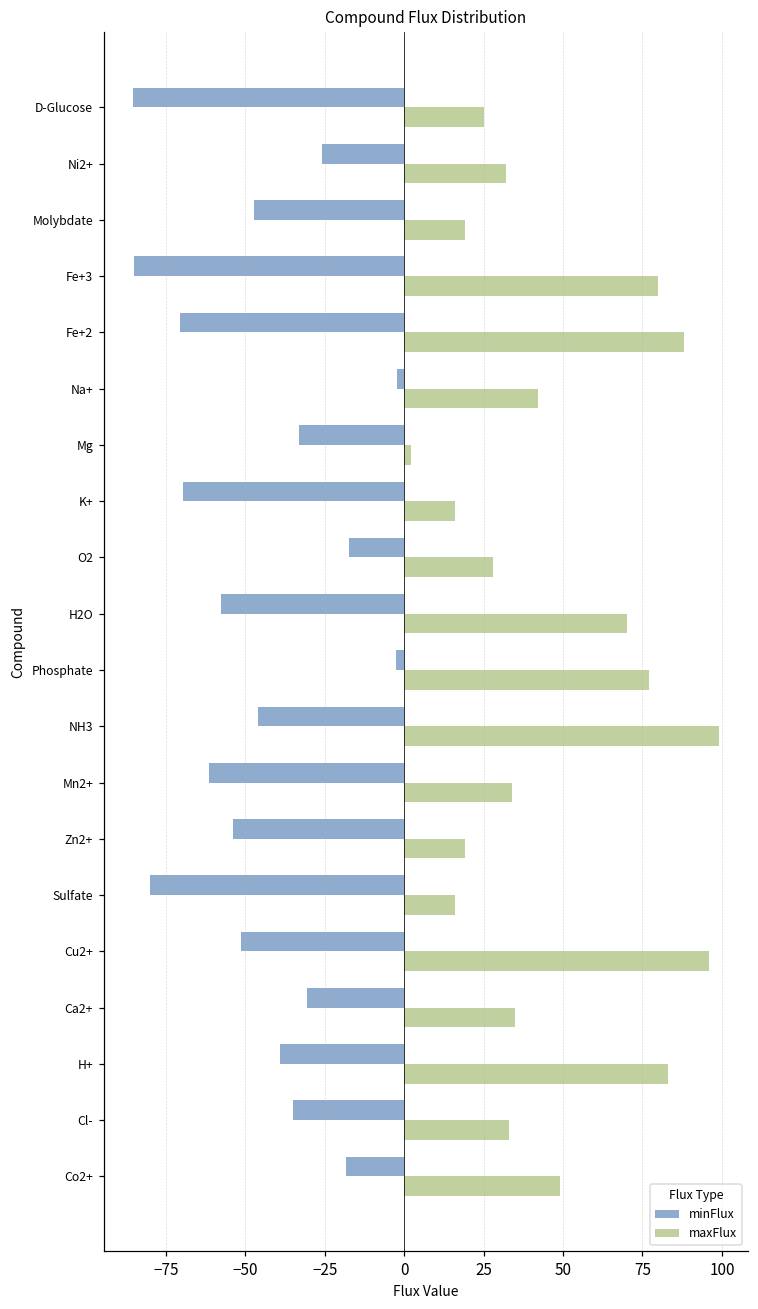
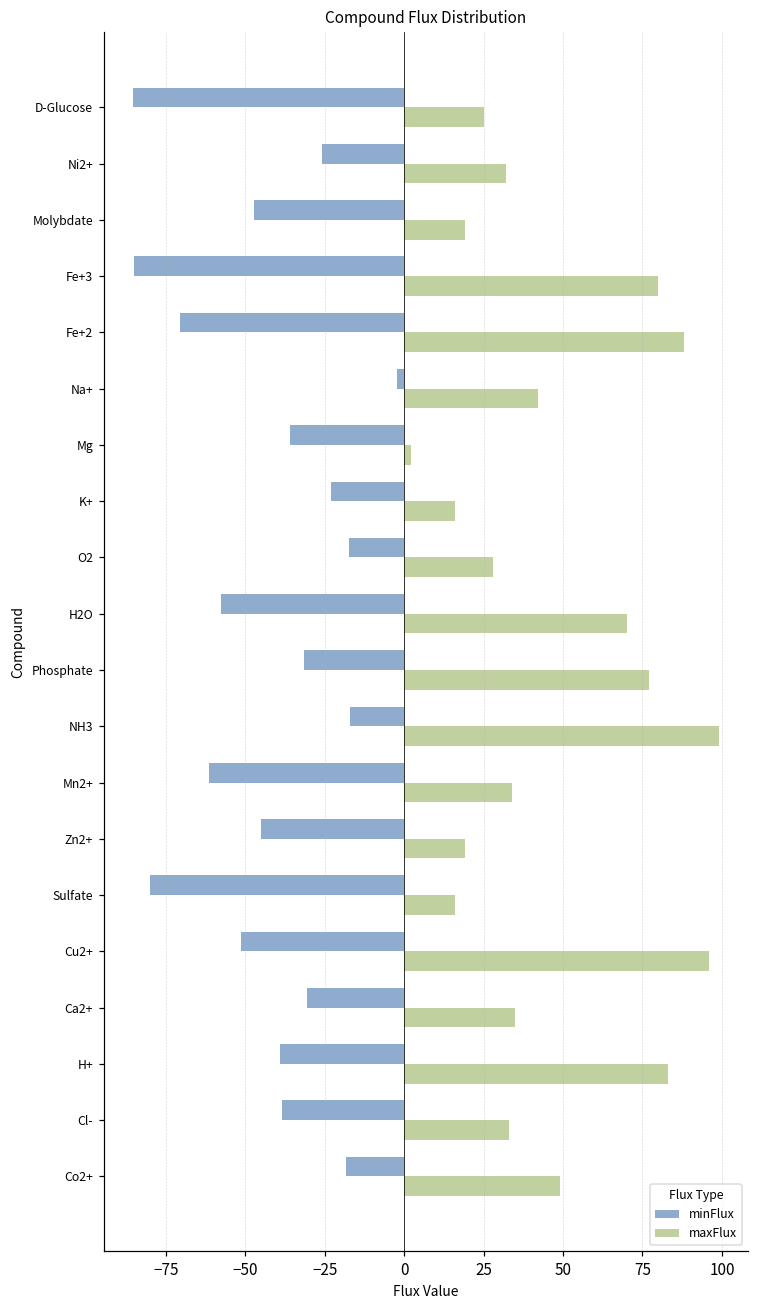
minFlux, Mg: -33 -> -36
minFlux, K+: -69 -> -23
minFlux, Phosphate: -3 -> -31
minFlux, NH3: -46 -> -17
minFlux, Zn2+: -54 -> -45
minFlux, Cl-: -35 -> -38
